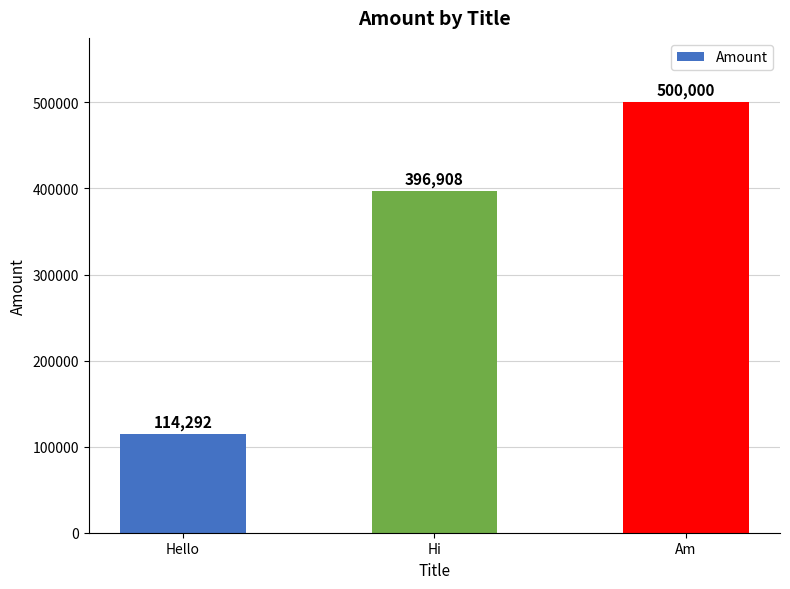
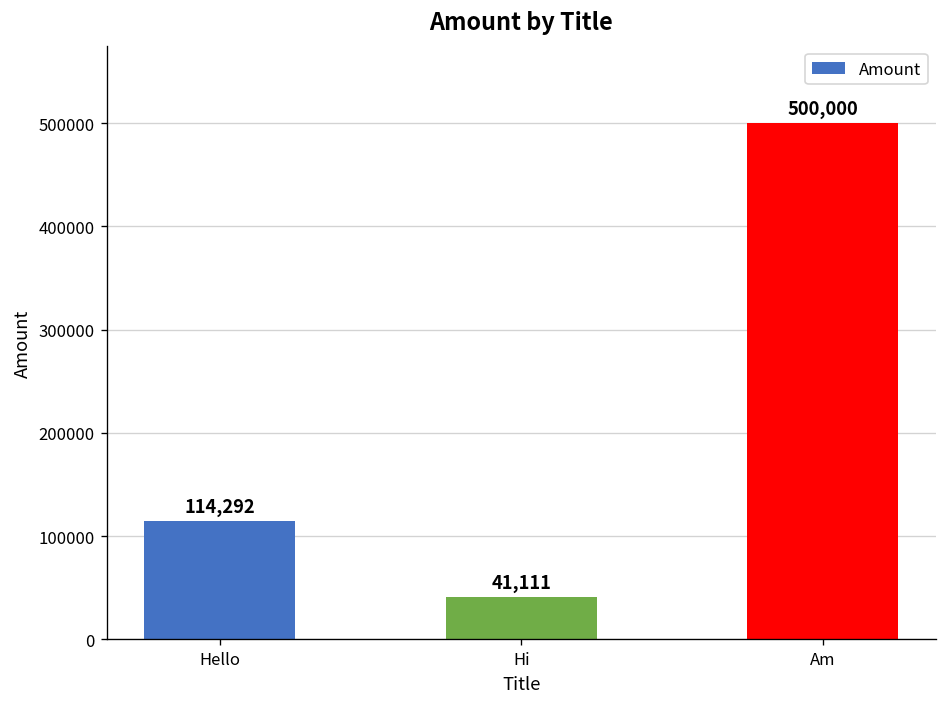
Hi: 396,908 -> 41,111
